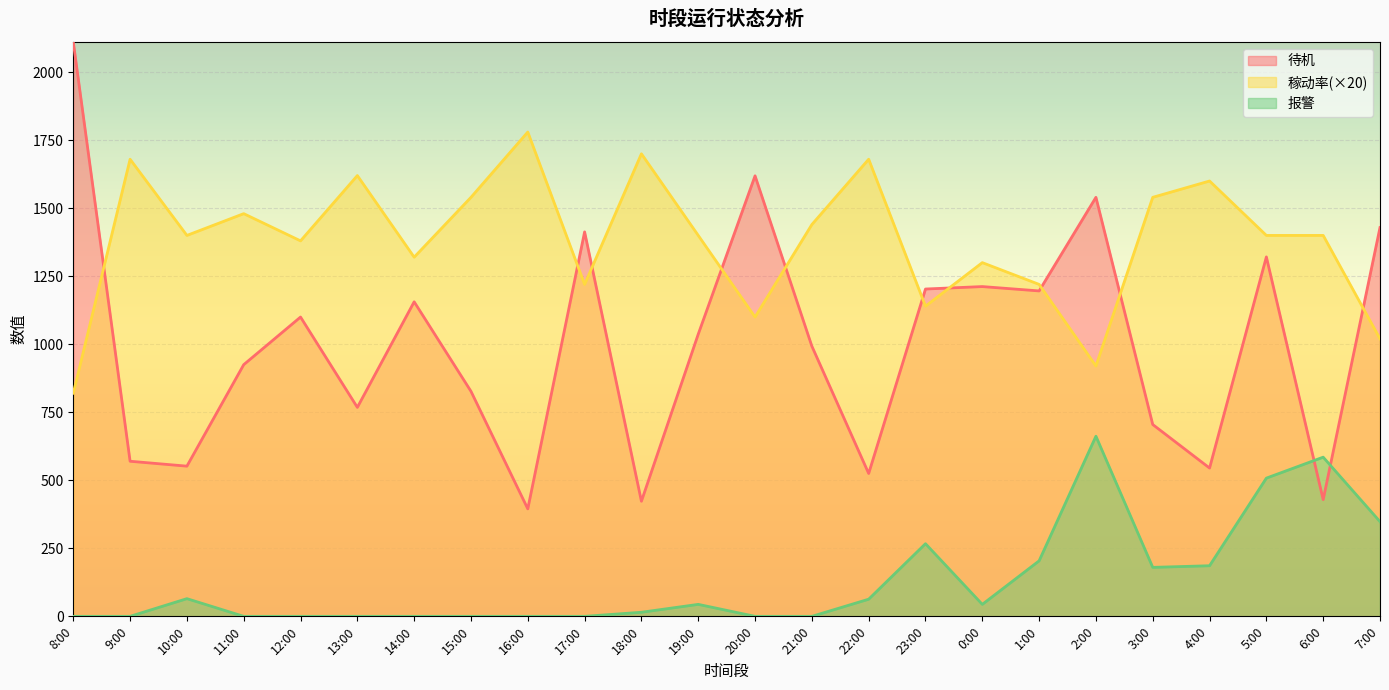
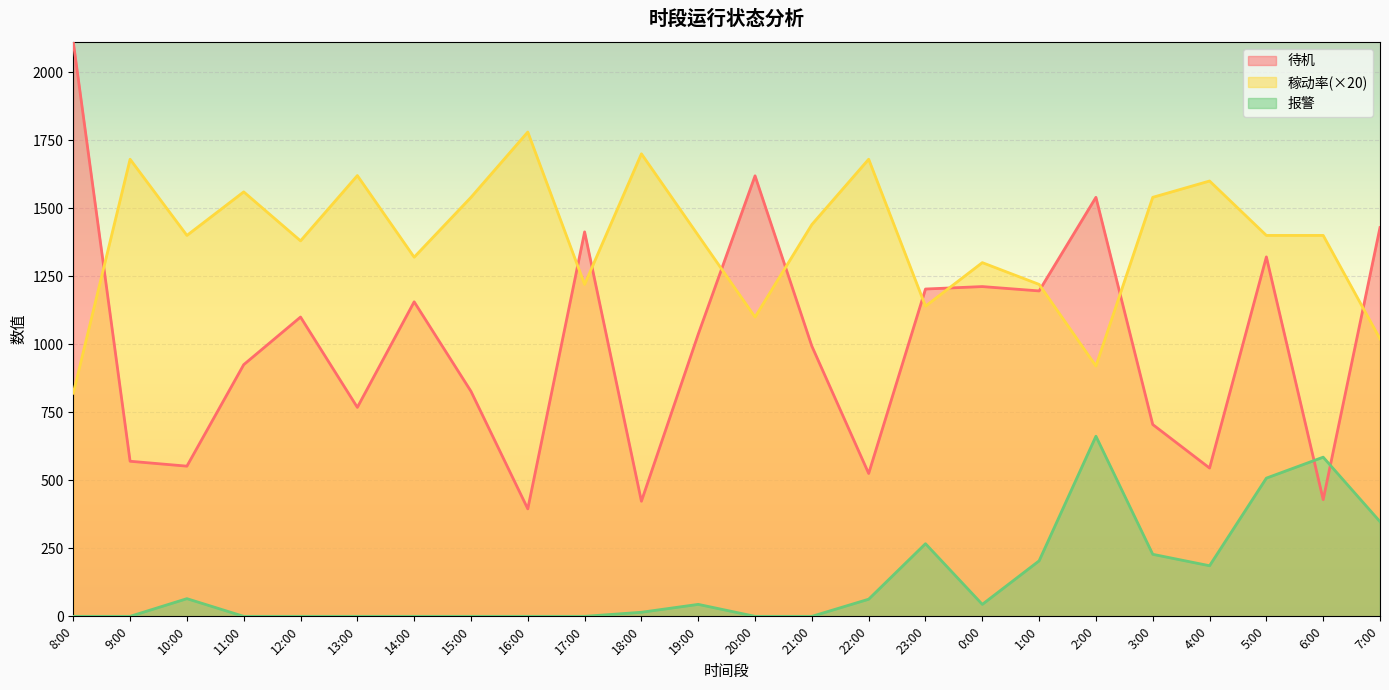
稼动率(×20), 11:00: 1480 -> 1560
报警, 3:00: 180 -> 230
